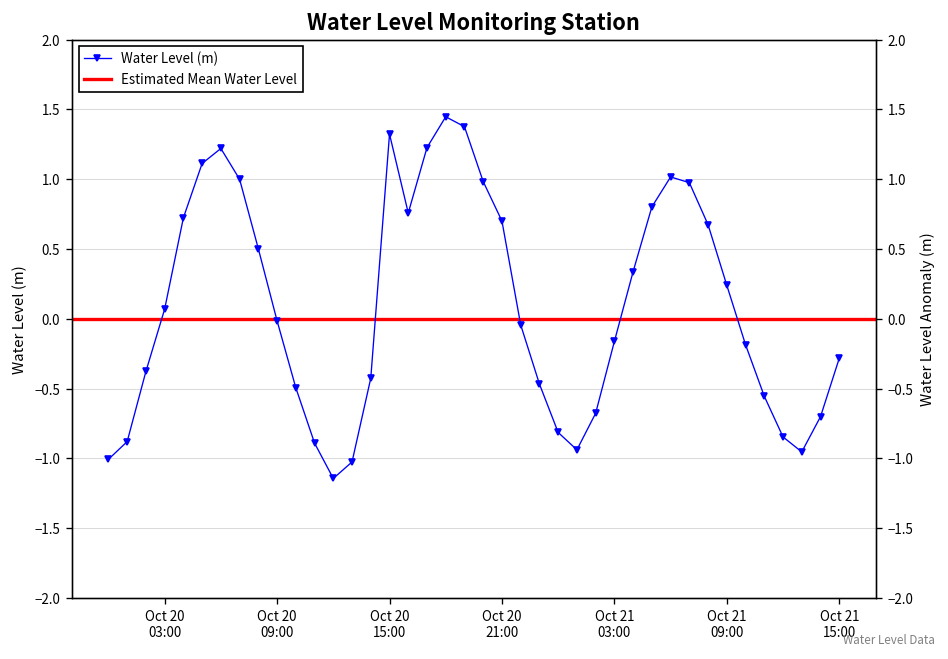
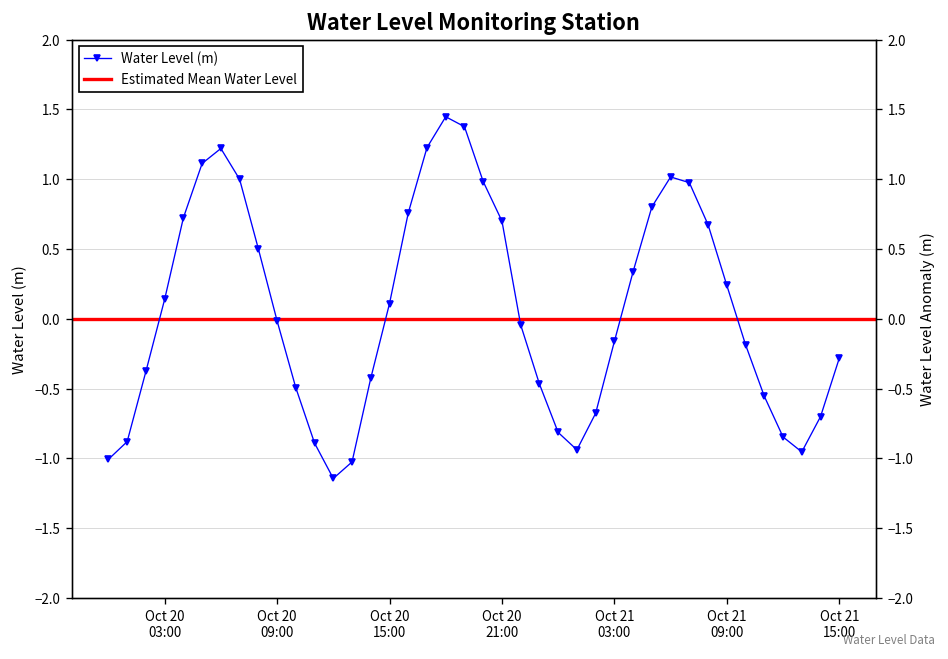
Oct 20 03:00: 0.07 -> 0.14
Oct 20 15:00: 1.32 -> 0.11
